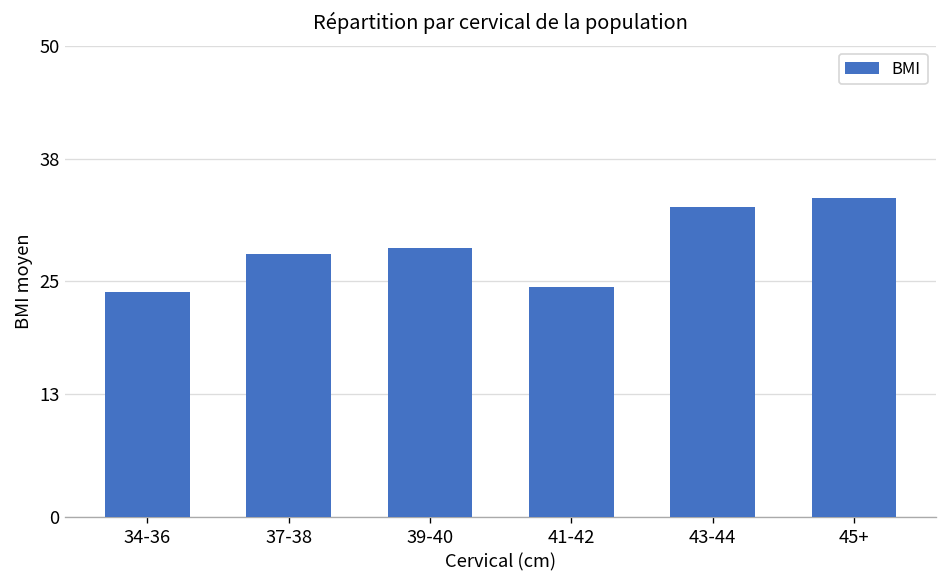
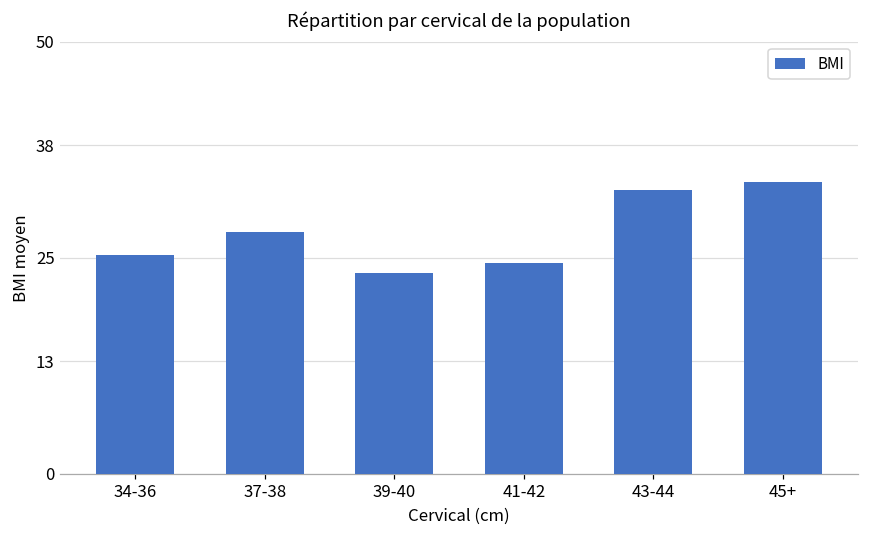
34-36: 24 -> 25
39-40: 29 -> 23
